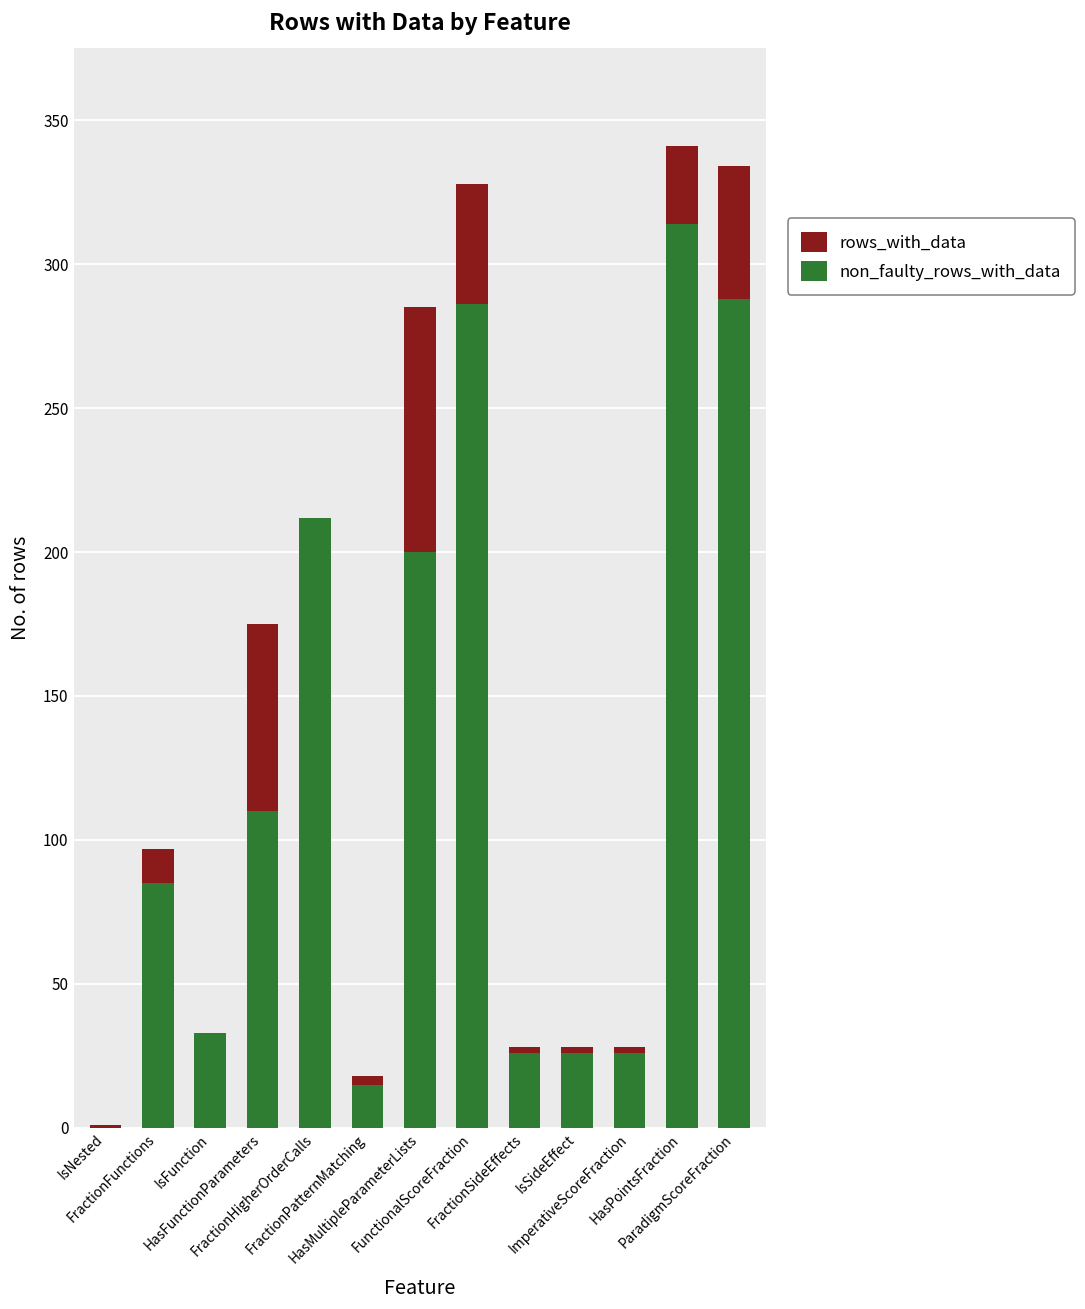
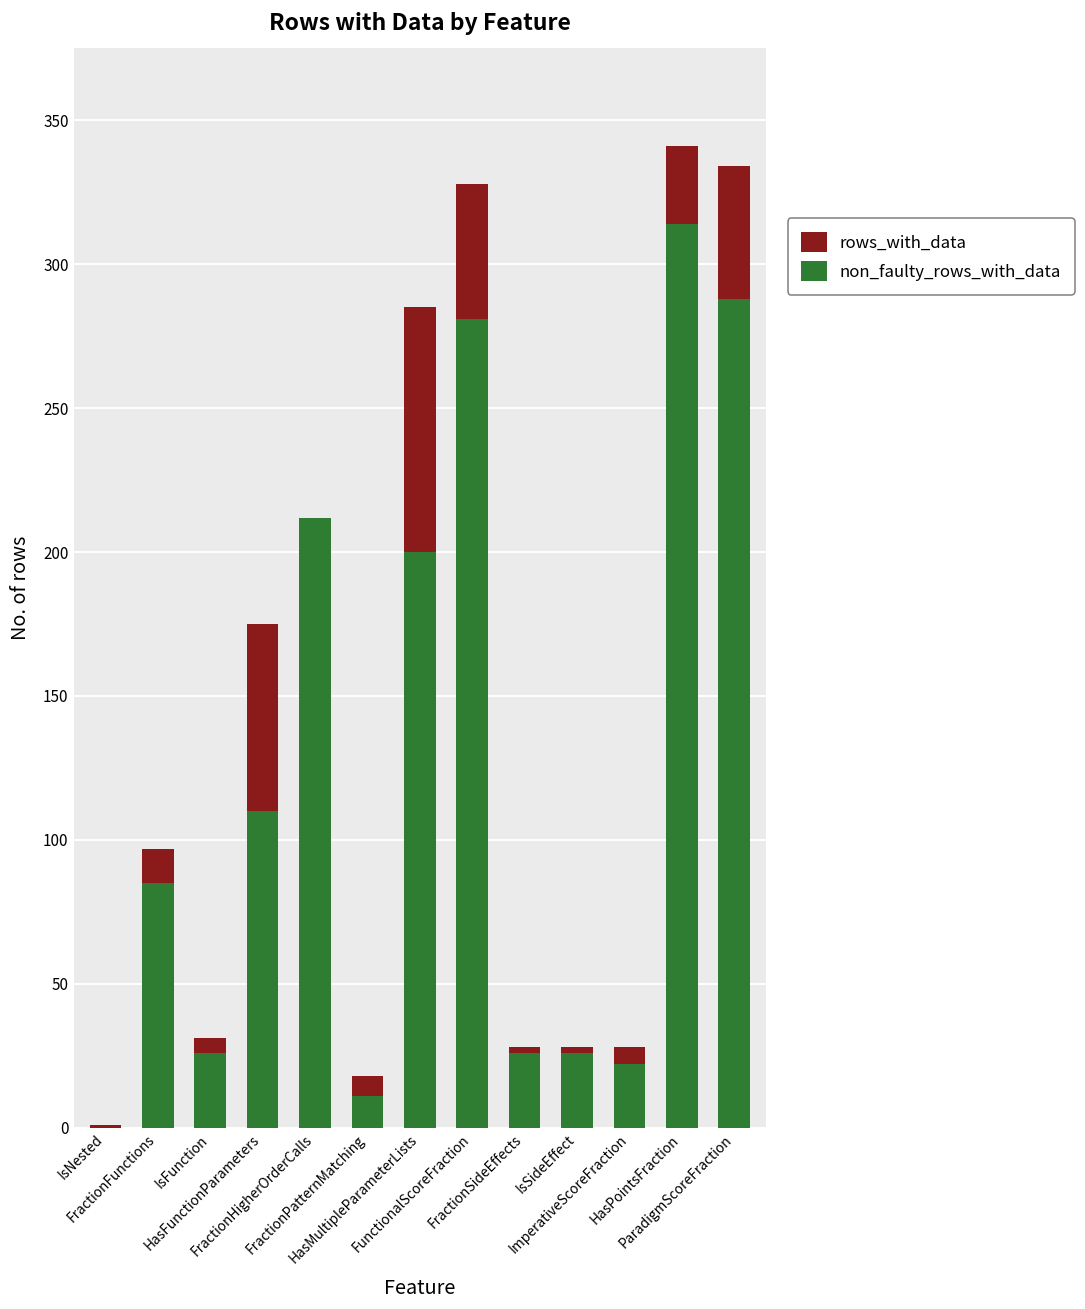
non_faulty_rows_with_data, IsFunction: 33 -> 26
non_faulty_rows_with_data, FractionPatternMatching: 15 -> 11
non_faulty_rows_with_data, FunctionalScoreFraction: 286 -> 281
non_faulty_rows_with_data, ImperativeScoreFraction: 26 -> 22
